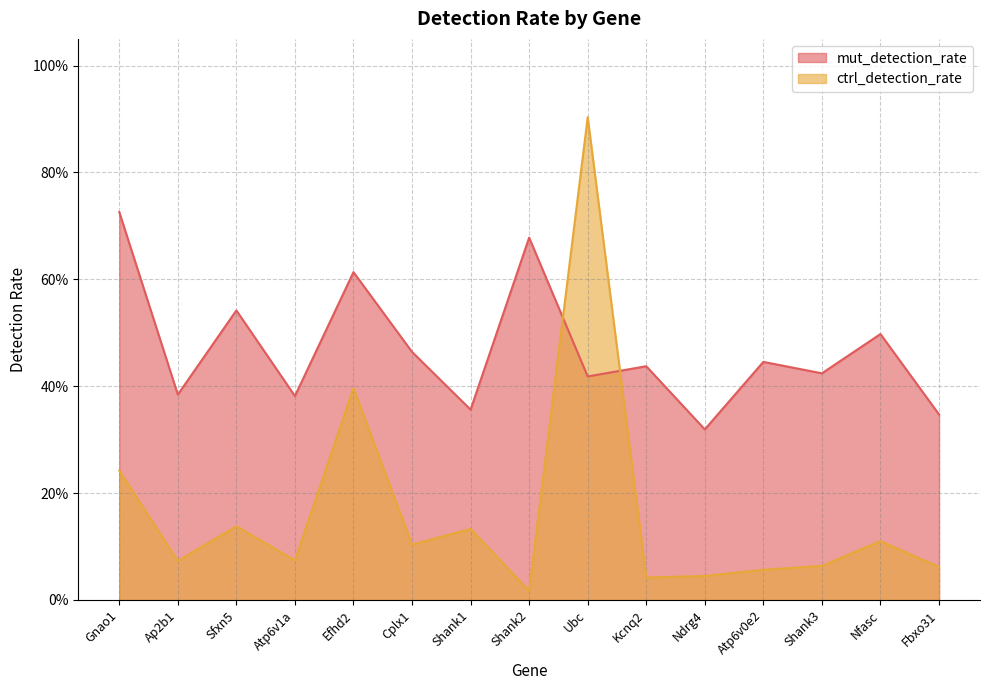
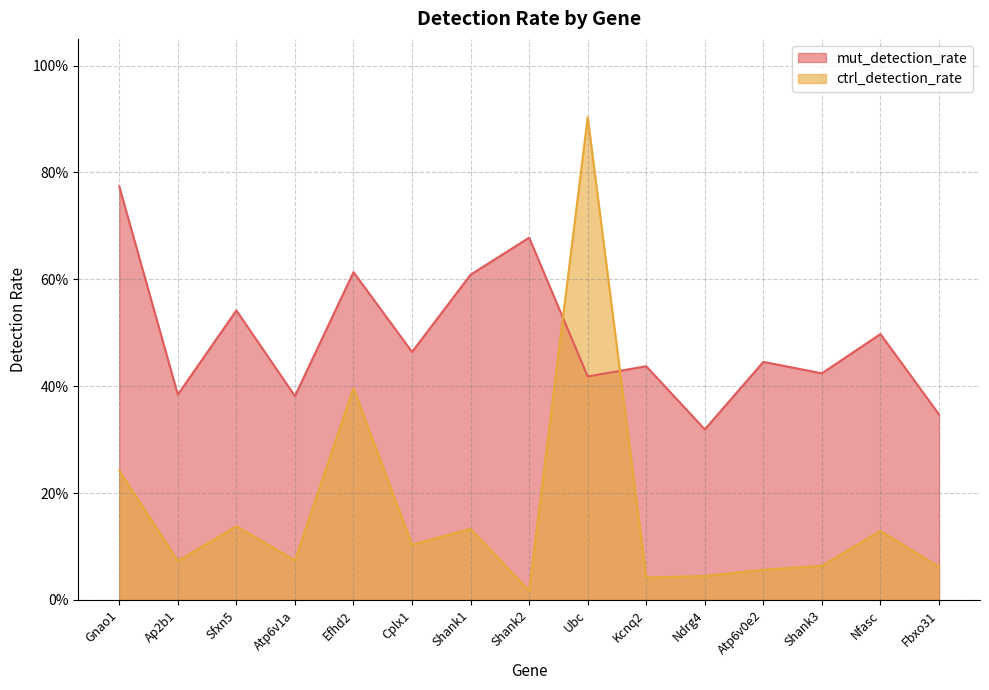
mut_detection_rate, Gnao1: 73% -> 77%
mut_detection_rate, Shank1: 36% -> 61%
ctrl_detection_rate, Nfasc: 11% -> 13%
